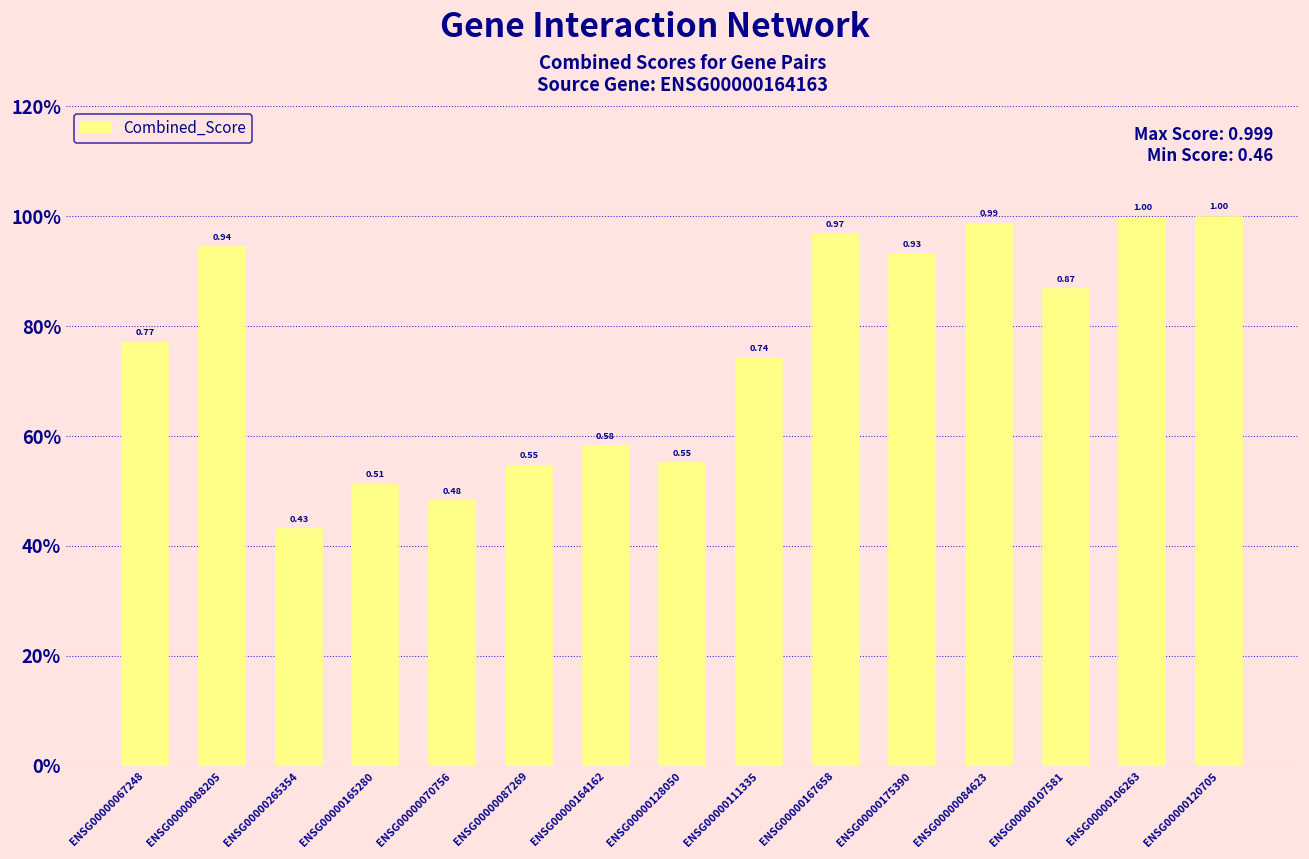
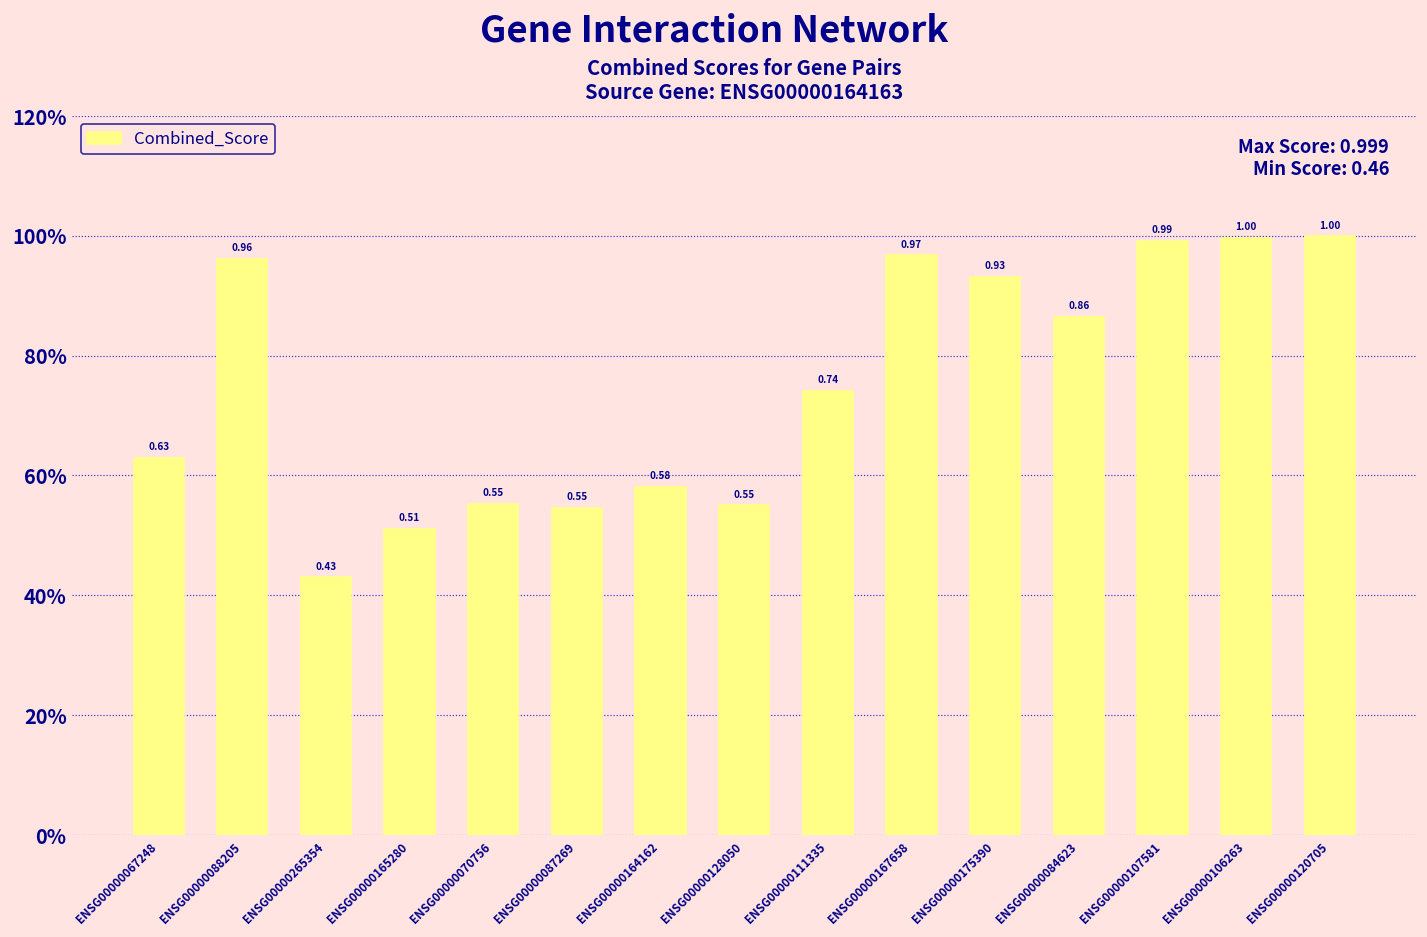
ENSG00000067248: 0.77 -> 0.63
ENSG00000088205: 0.94 -> 0.96
ENSG00000070756: 0.48 -> 0.55
ENSG00000084623: 0.99 -> 0.86
ENSG00000107581: 0.87 -> 0.99
